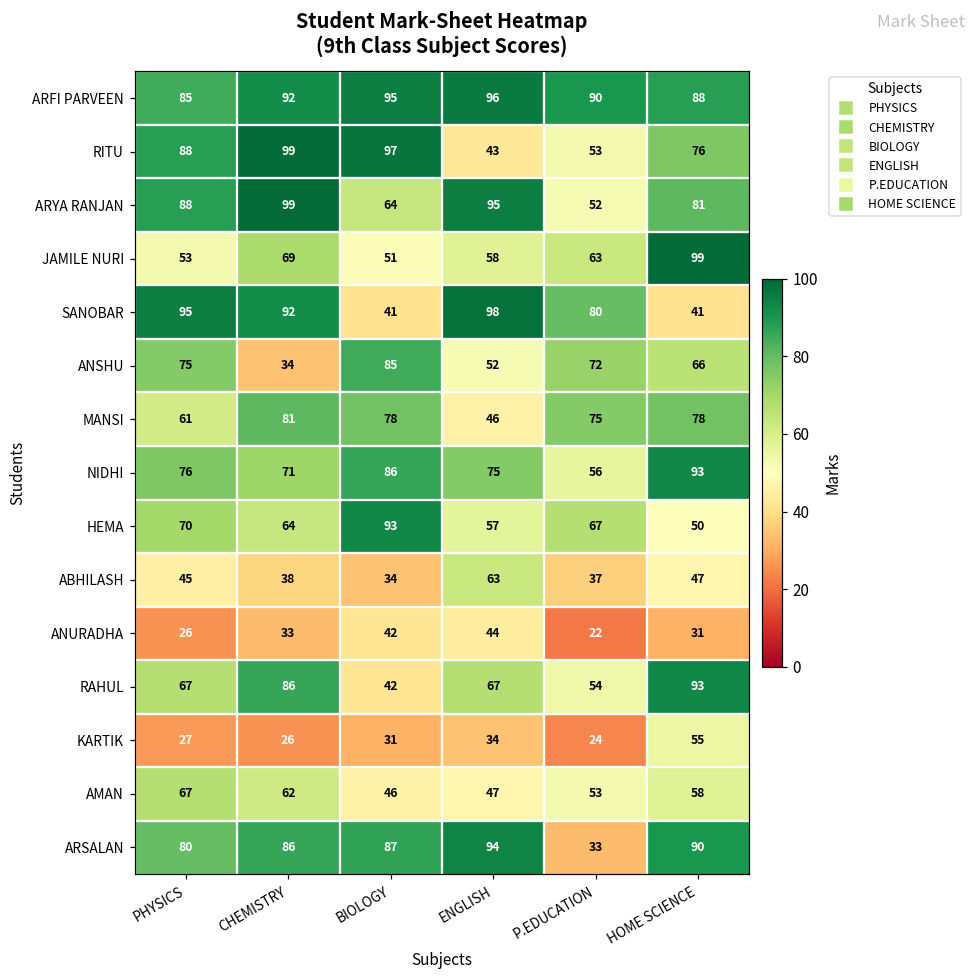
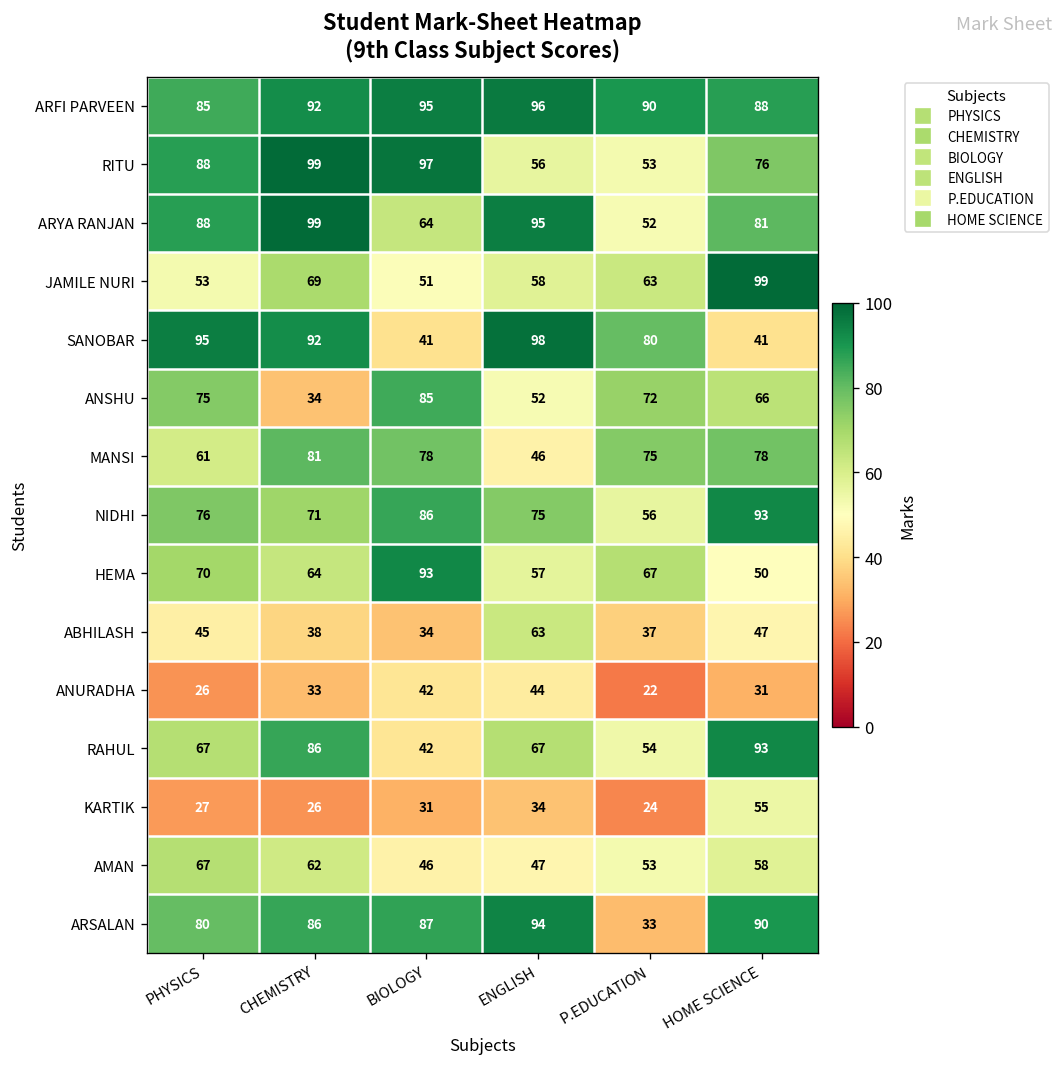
RITU, ENGLISH: 43 -> 56
